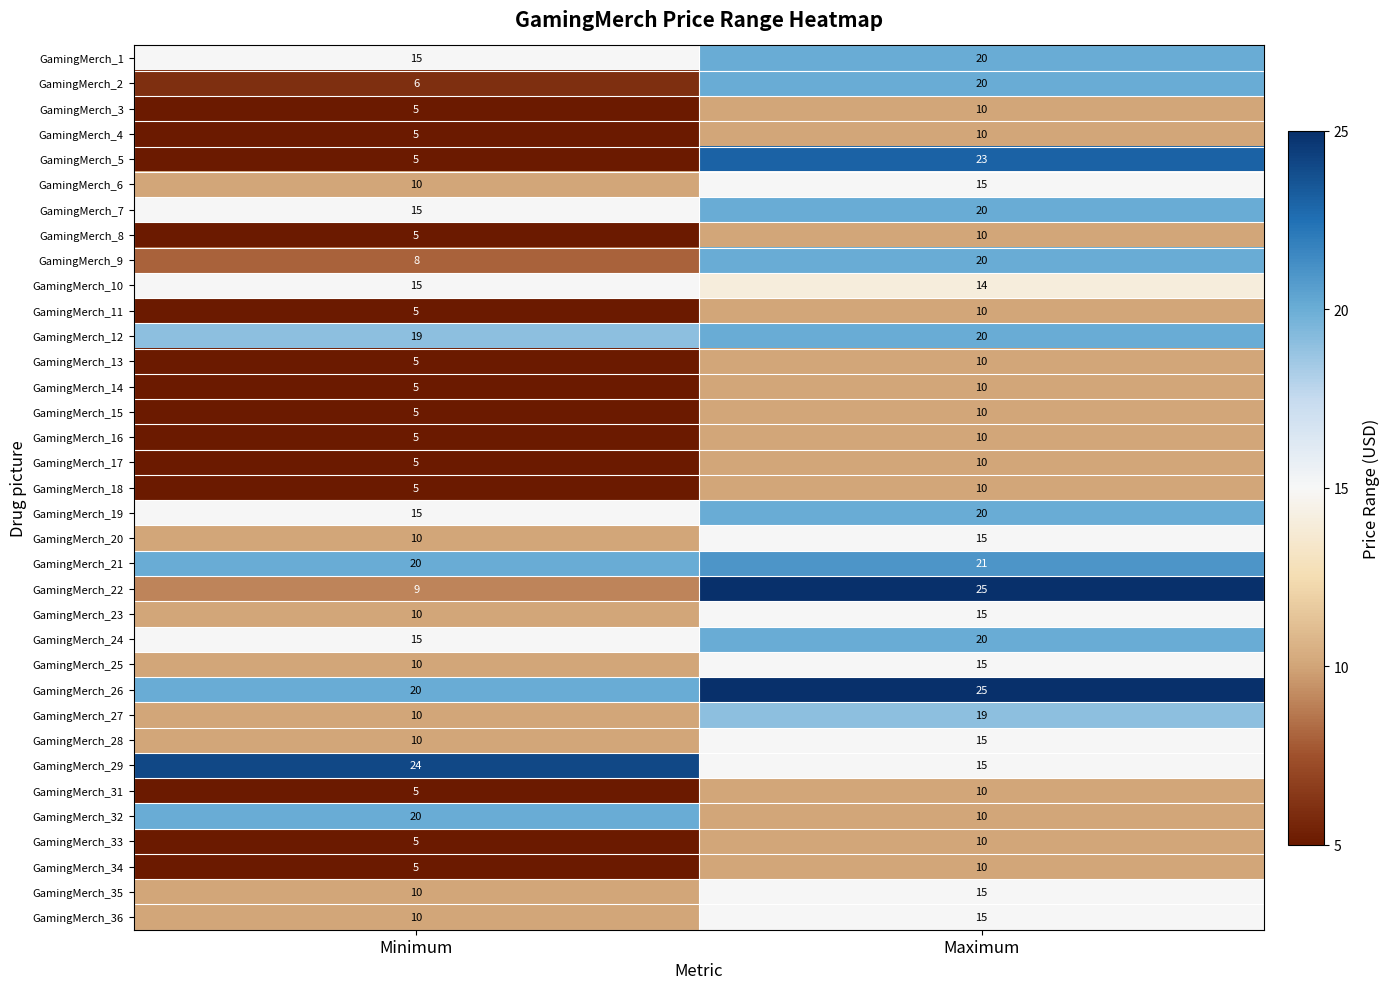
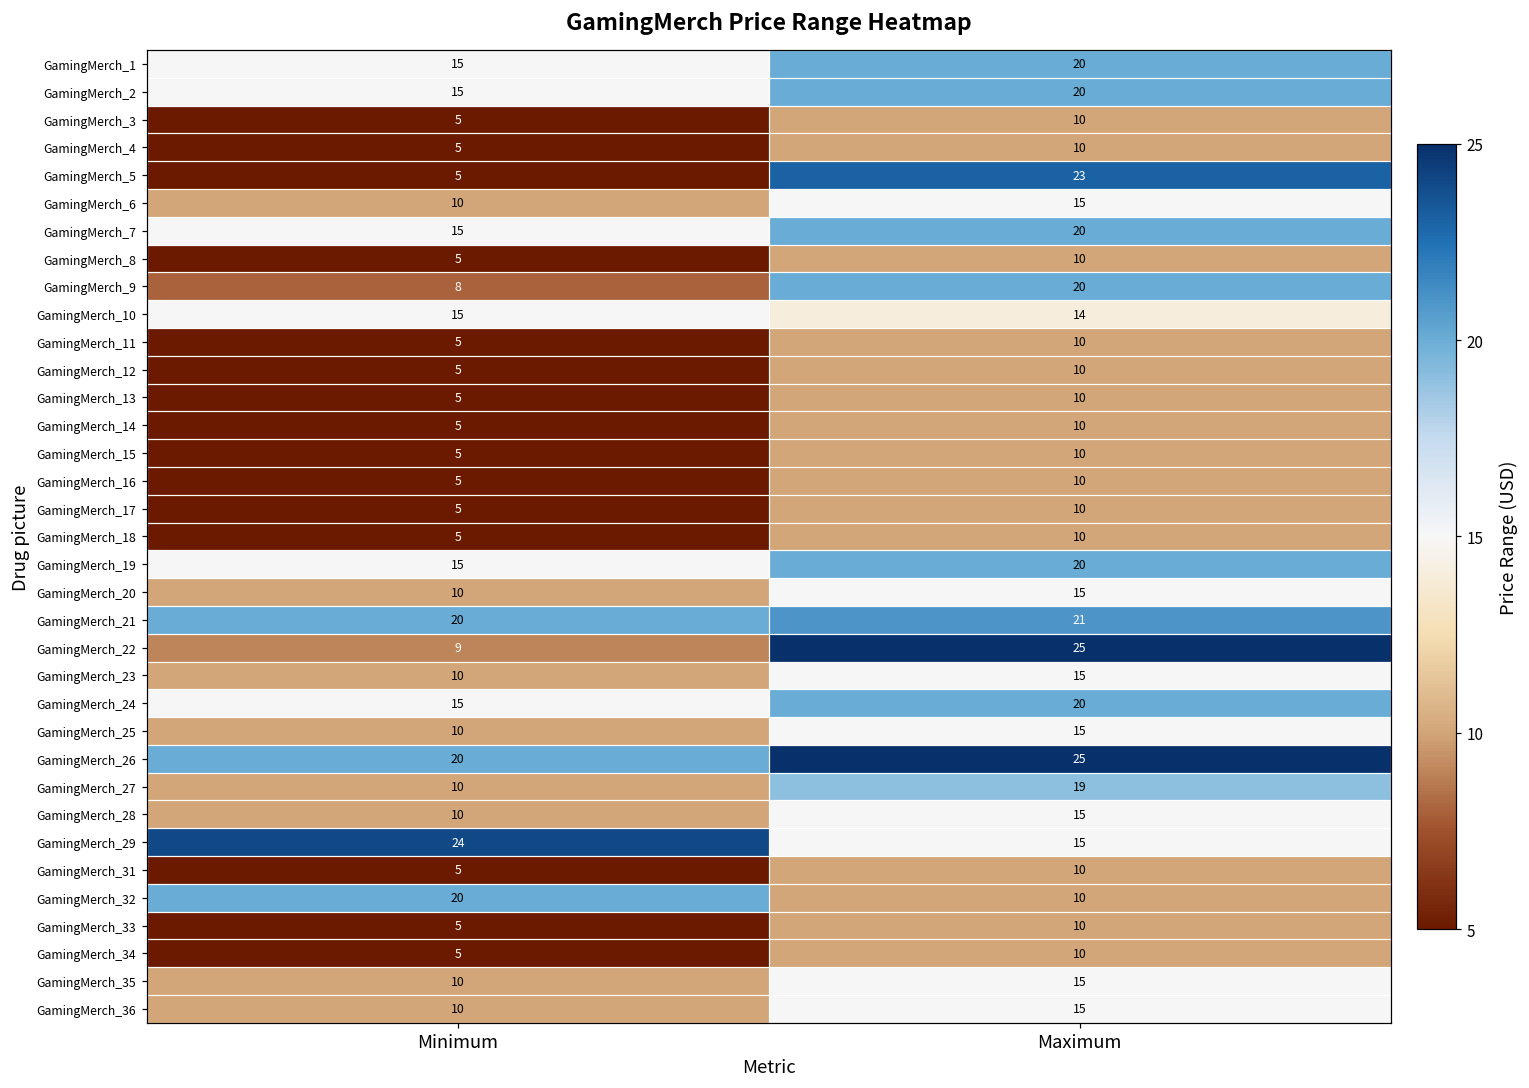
GamingMerch_2, Minimum: 6 -> 15
GamingMerch_12, Minimum: 19 -> 5
GamingMerch_12, Maximum: 20 -> 10
